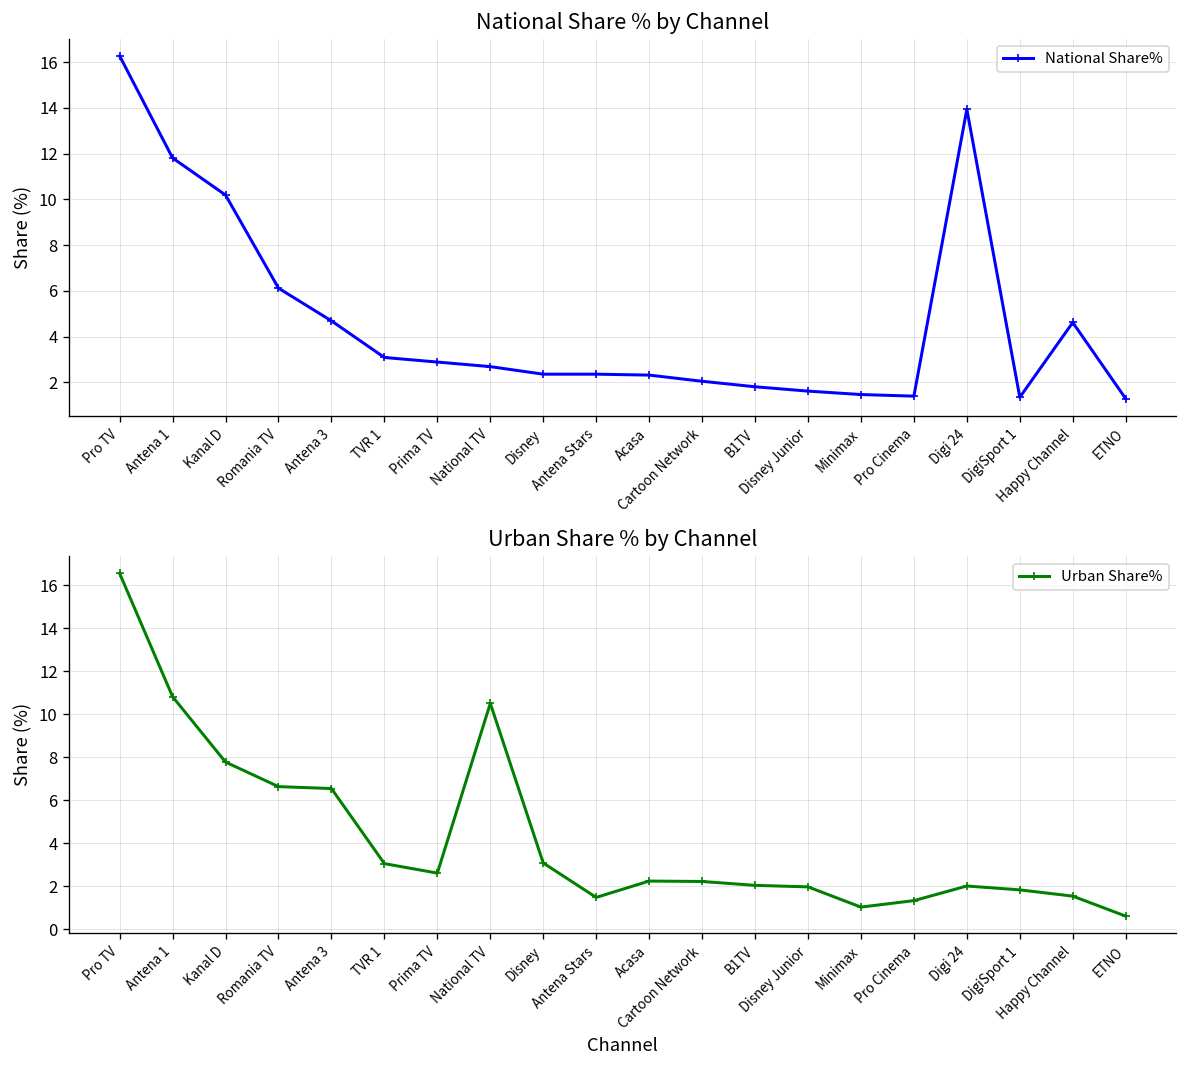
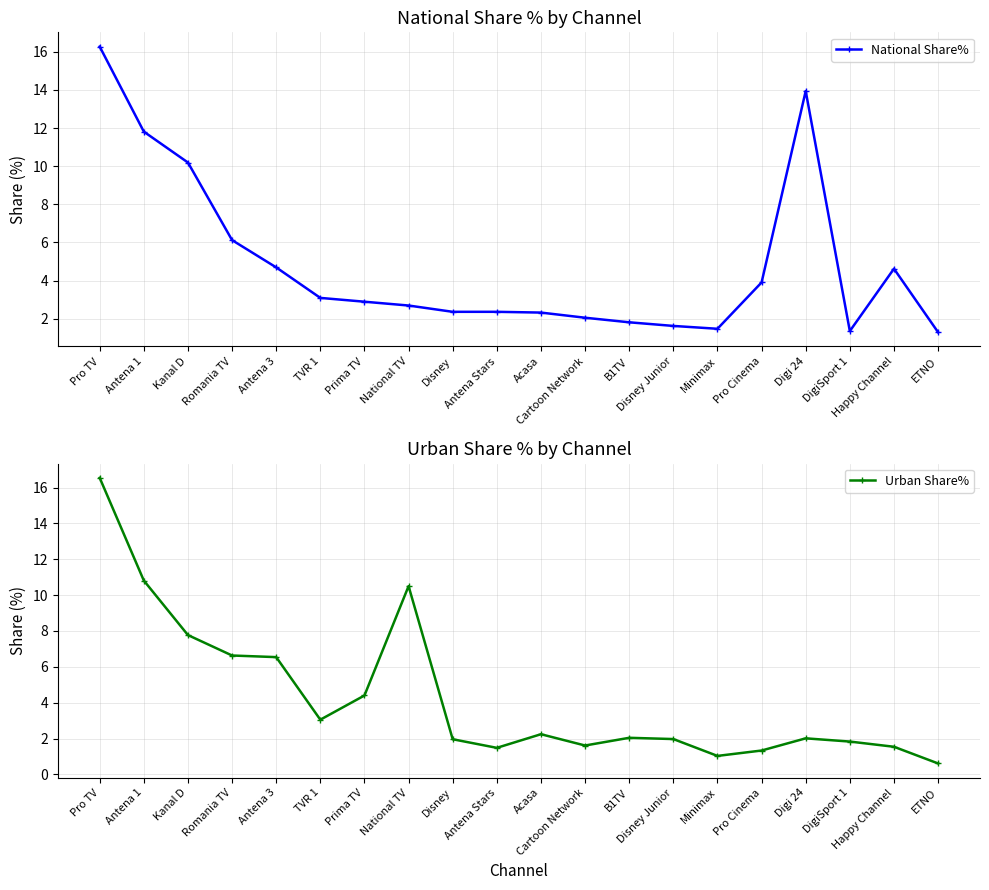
National Share % by Channel, Pro Cinema: 1.4 -> 3.9
Urban Share % by Channel, Prima TV: 2.6 -> 4.4
Urban Share % by Channel, Disney: 3.1 -> 2.0
Urban Share % by Channel, Cartoon Network: 2.2 -> 1.6
